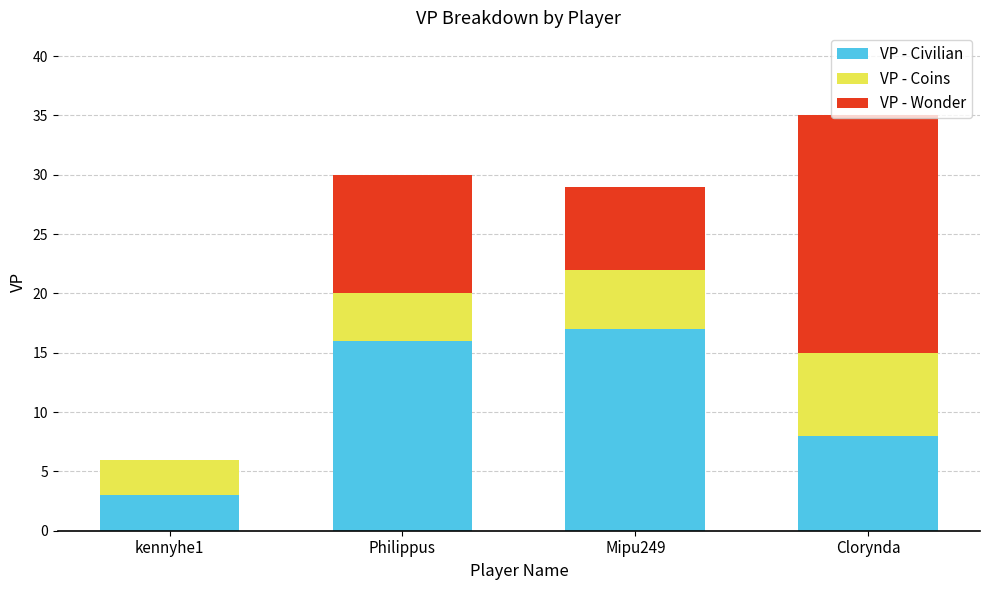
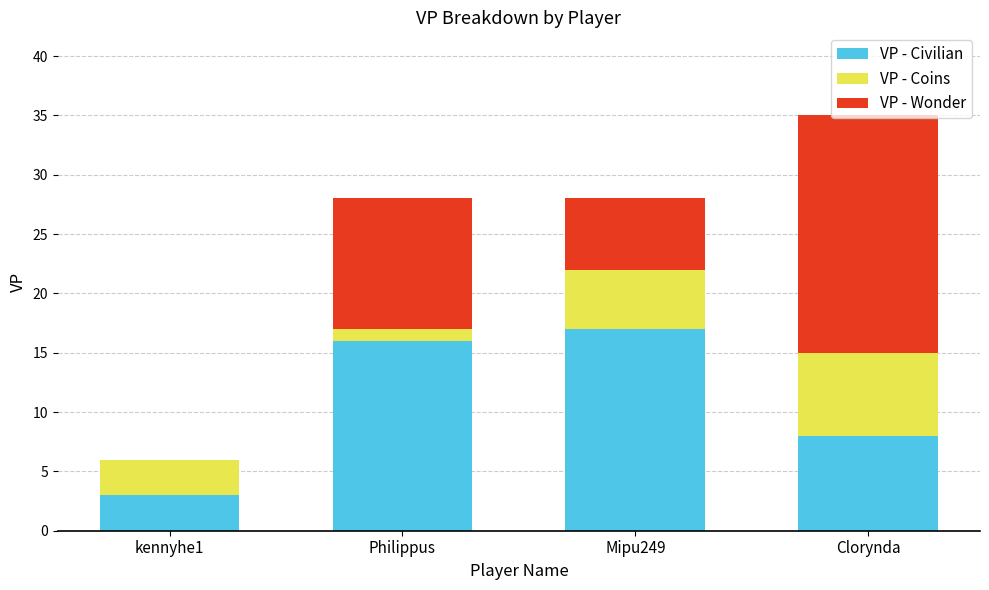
VP - Coins, Philippus: 4 -> 1
VP - Wonder, Philippus: 10 -> 11
VP - Wonder, Mipu249: 7 -> 6
